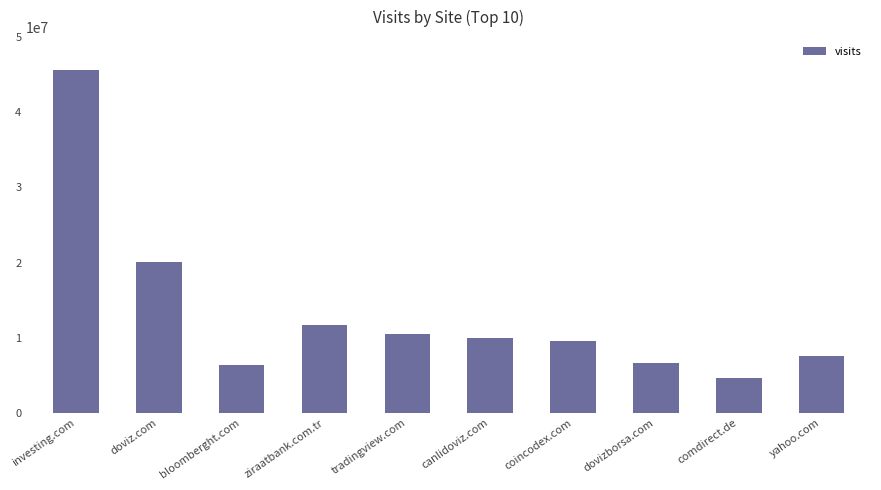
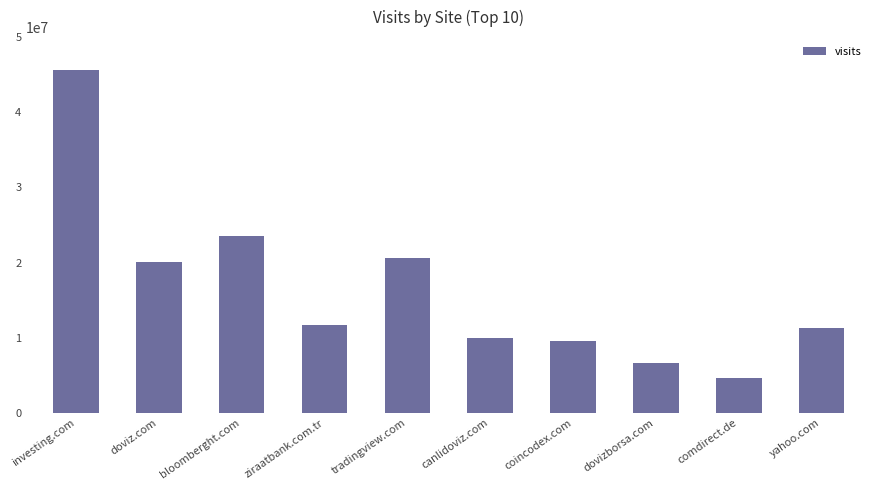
bloomberght.com: 6000000 -> 24000000
tradingview.com: 10000000 -> 21000000
yahoo.com: 8000000 -> 11000000
